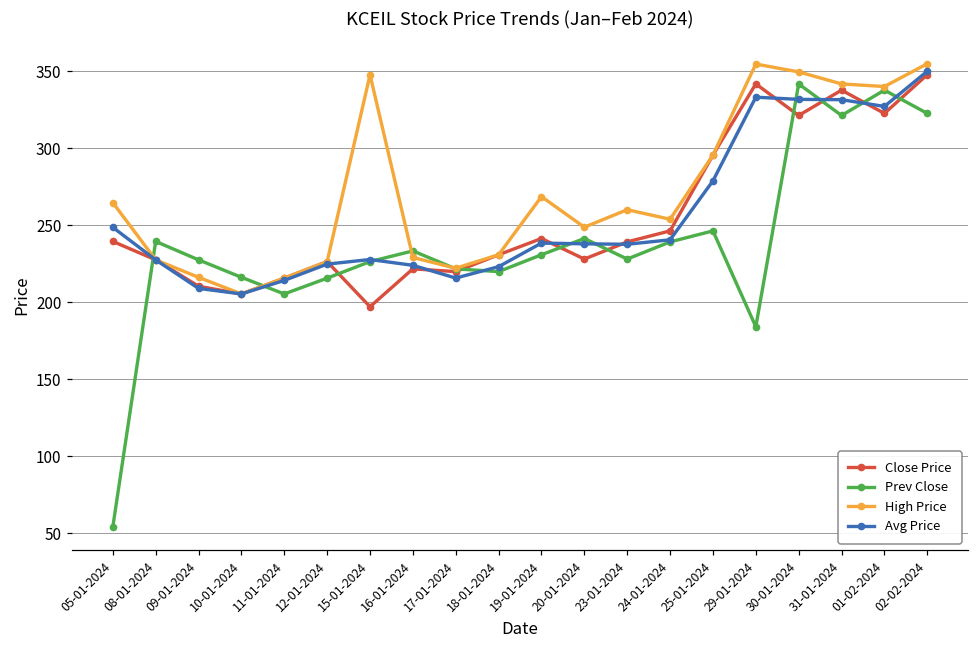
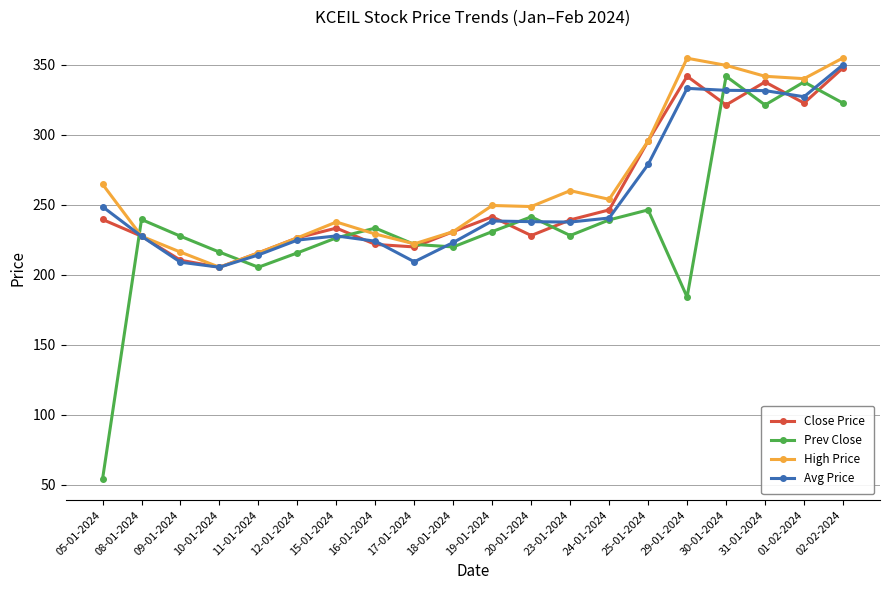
Close Price, 15-01-2024: 197 -> 233
High Price, 15-01-2024: 348 -> 238
Avg Price, 17-01-2024: 216 -> 209
High Price, 19-01-2024: 269 -> 249
